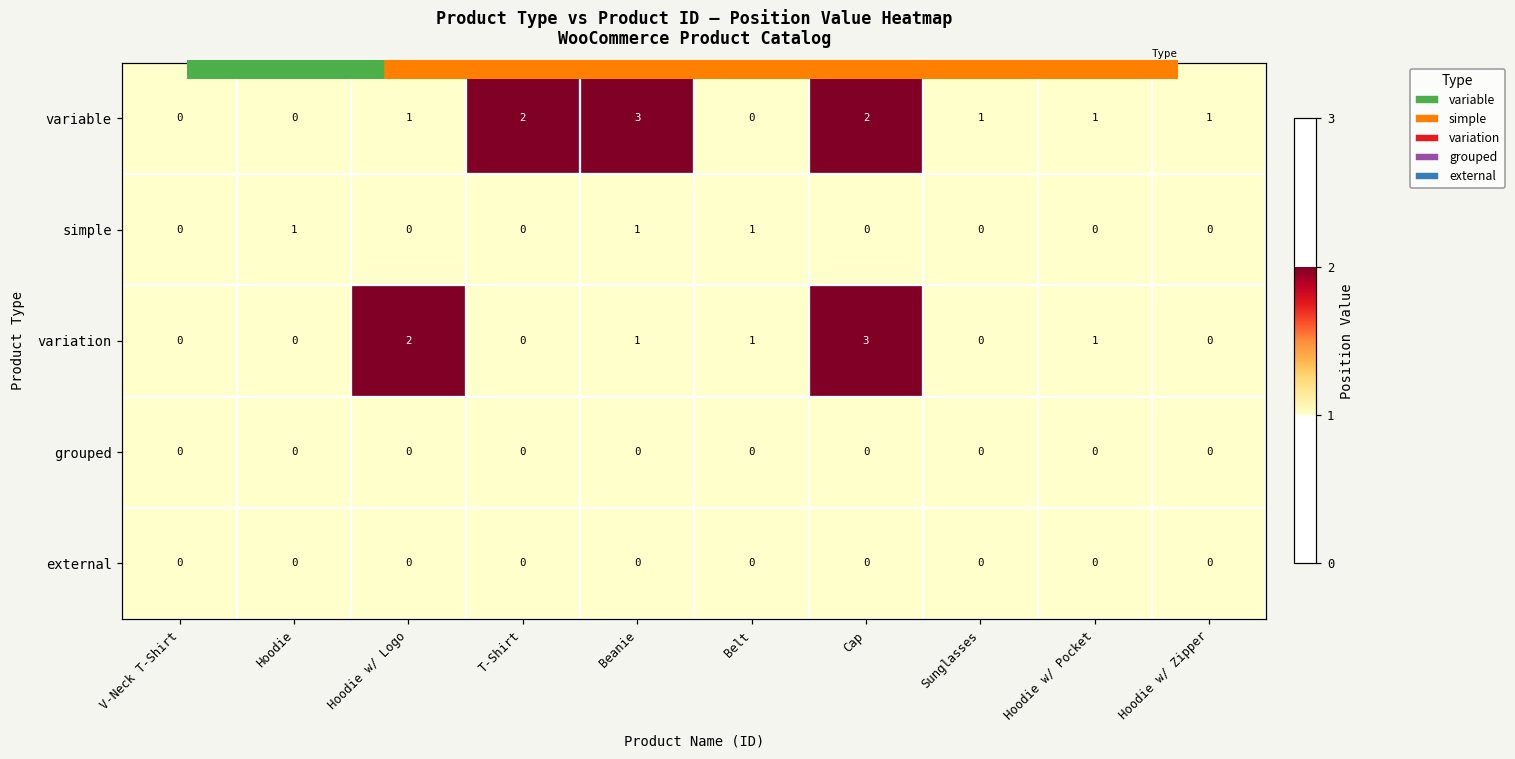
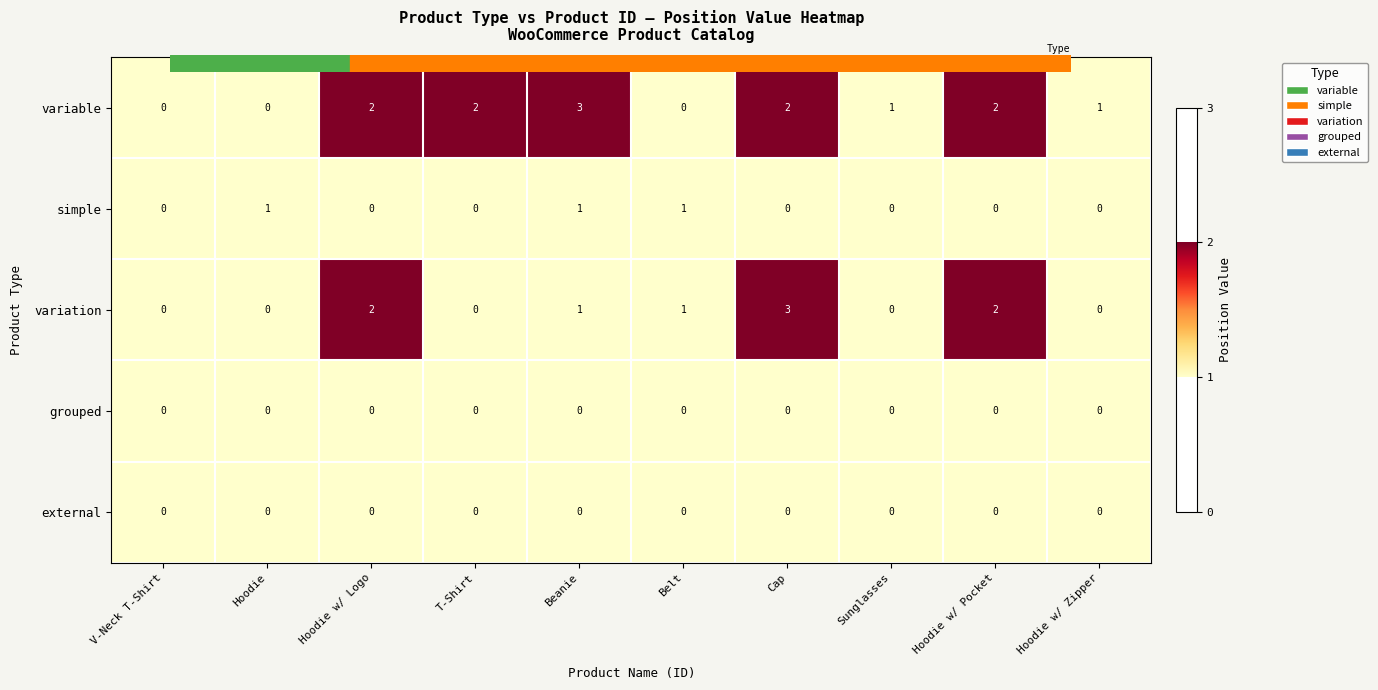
variable, Hoodie w/ Logo: 1 -> 2
variable, Hoodie w/ Pocket: 1 -> 2
variation, Hoodie w/ Pocket: 1 -> 2
